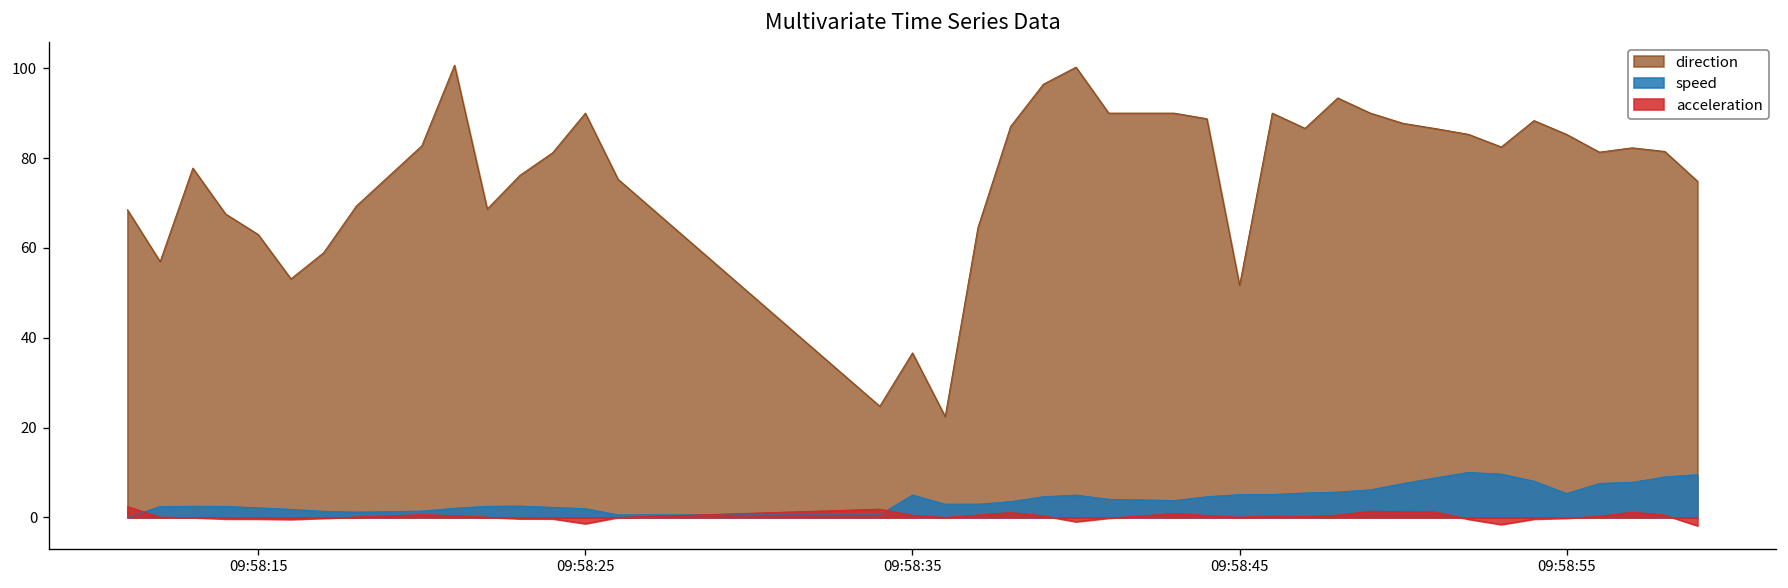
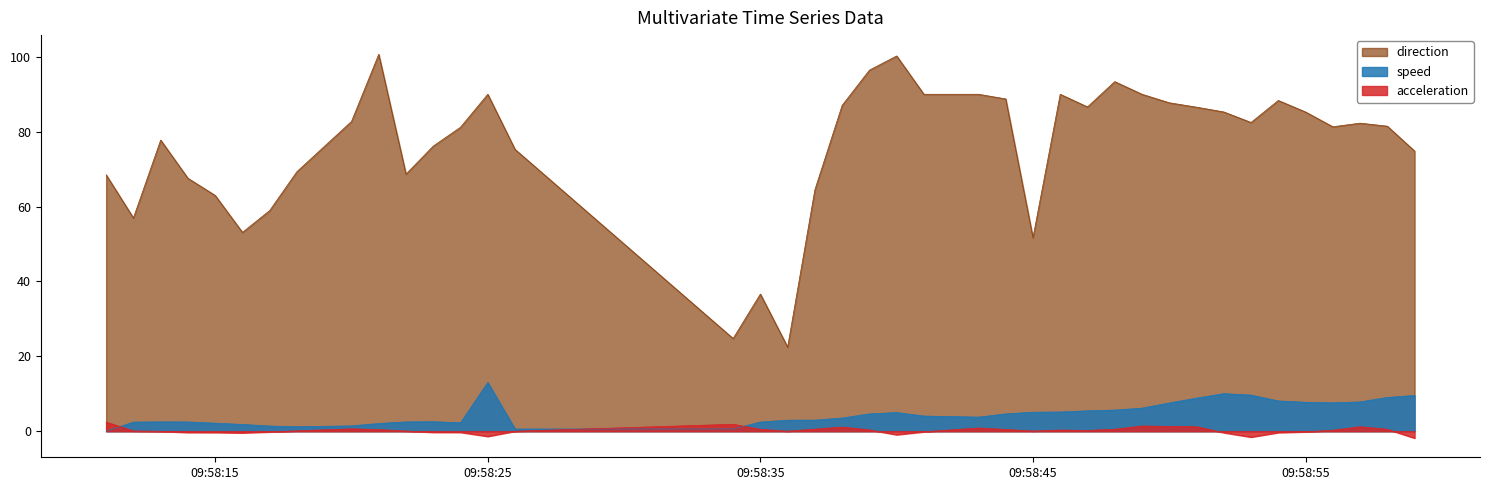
speed, 09:58:25: 2 -> 13
speed, 09:58:35: 5 -> 2
speed, 09:58:55: 5 -> 8
